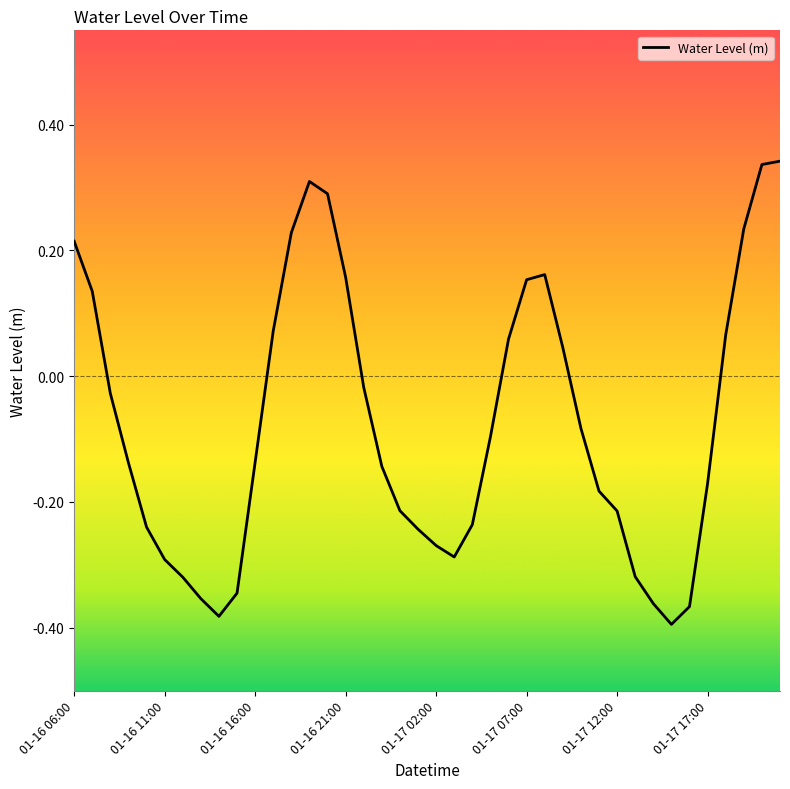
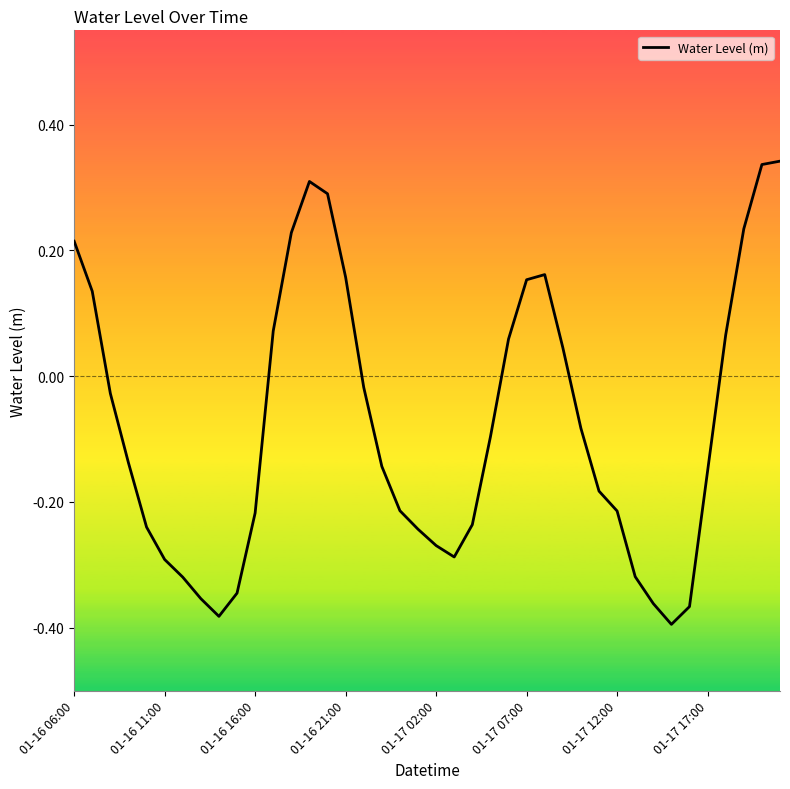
01-16 16:00: -0.14 -> -0.22
01-17 17:00: -0.17 -> -0.15
